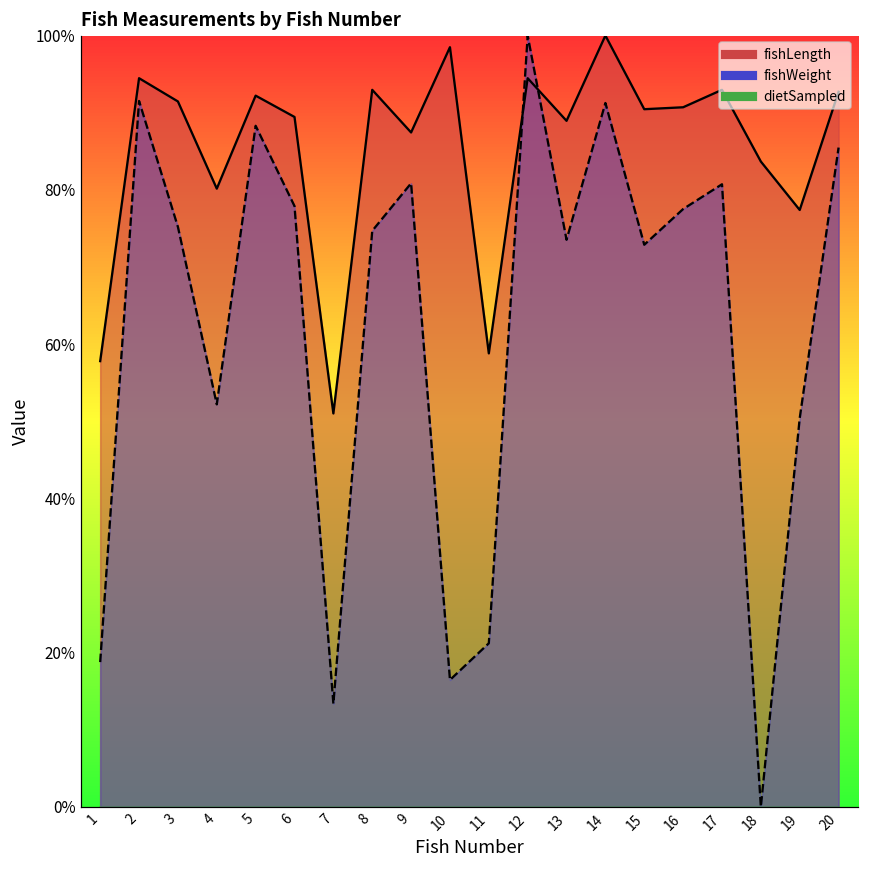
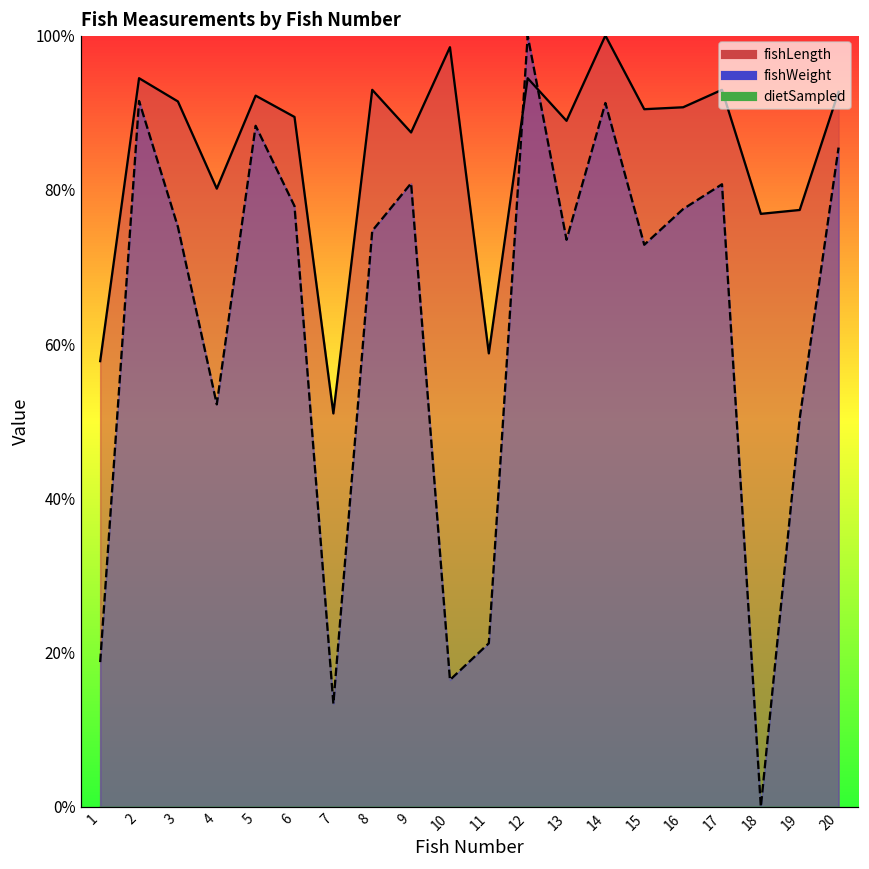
fishLength, 18: 84% -> 77%
